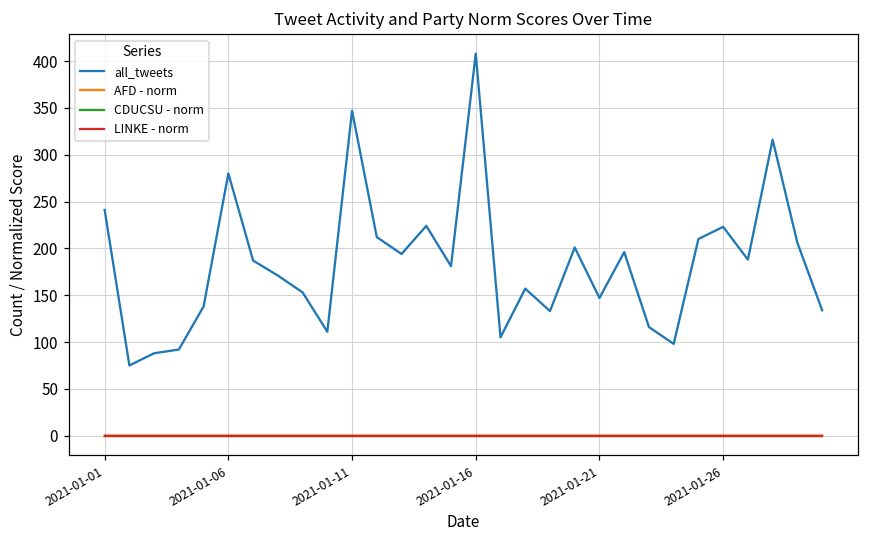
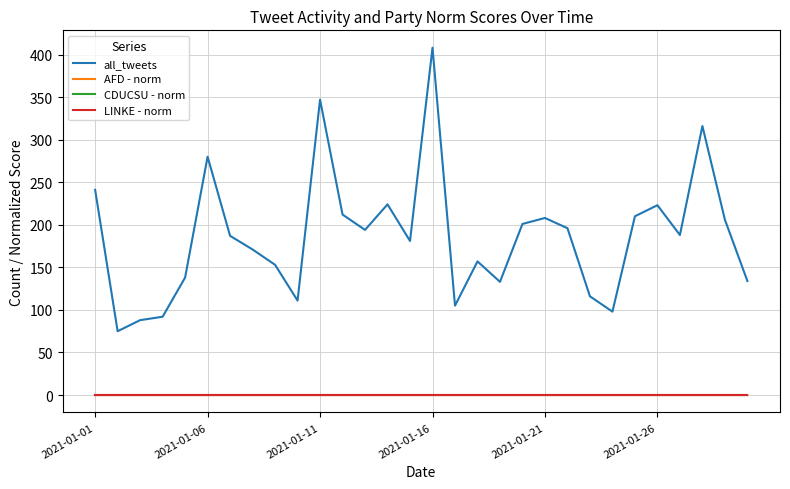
all_tweets, 2021-01-21: 150 -> 210
